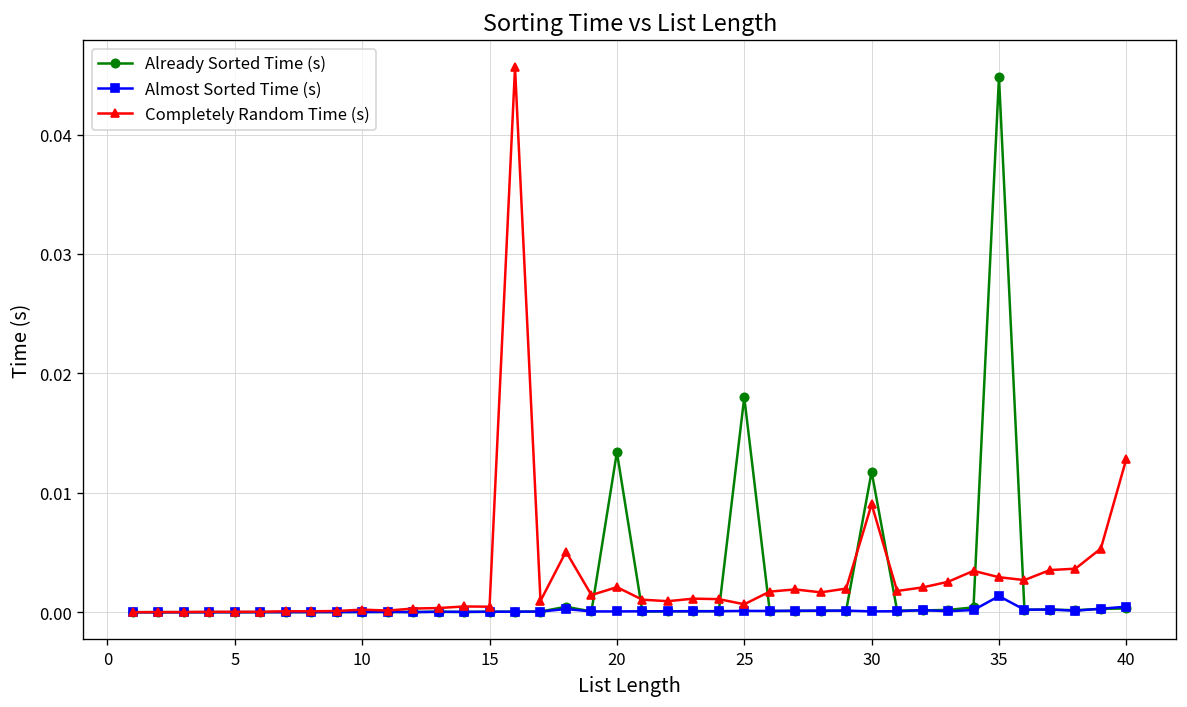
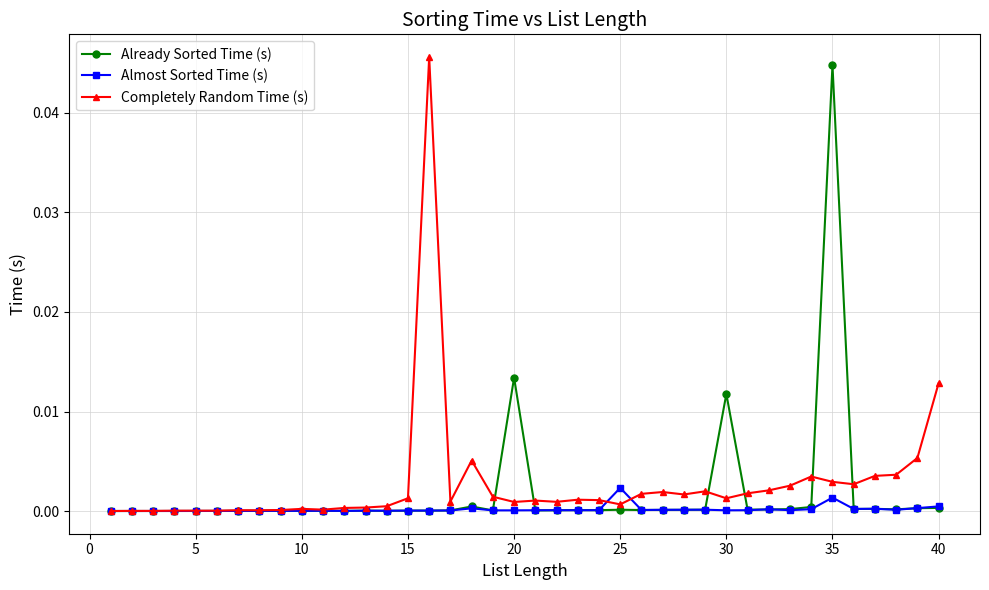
Completely Random Time (s), 15: 0.000 -> 0.001
Completely Random Time (s), 20: 0.002 -> 0.001
Already Sorted Time (s), 25: 0.018 -> 0.000
Almost Sorted Time (s), 25: 0.000 -> 0.002
Completely Random Time (s), 30: 0.009 -> 0.001
